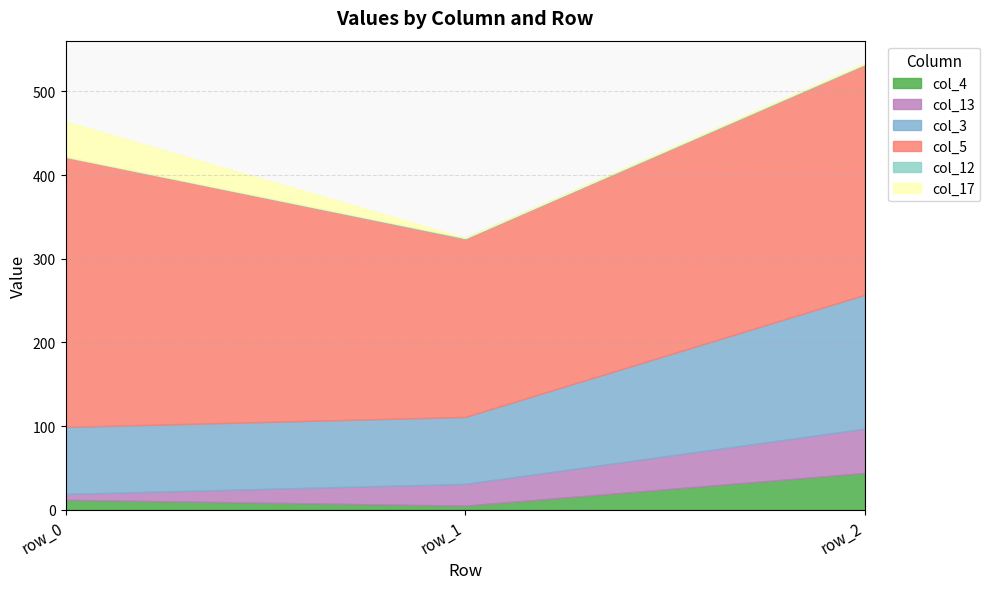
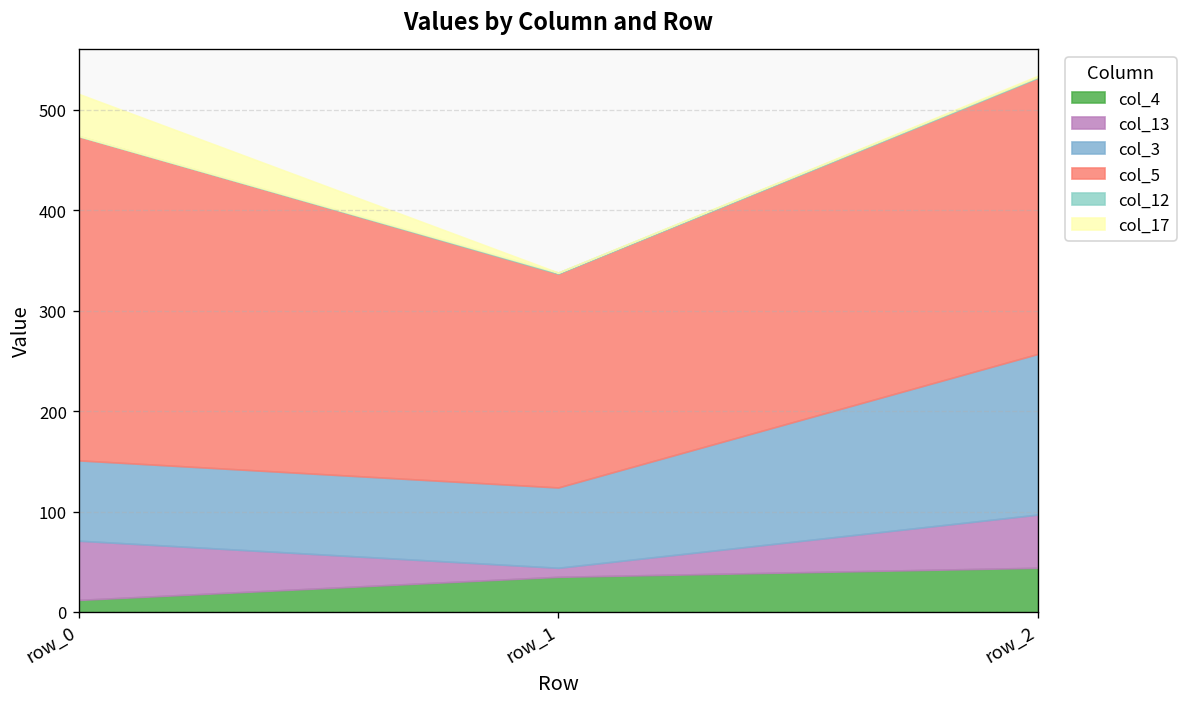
col_13, row_0: 10 -> 60
col_4, row_1: 10 -> 40
col_13, row_1: 30 -> 10
